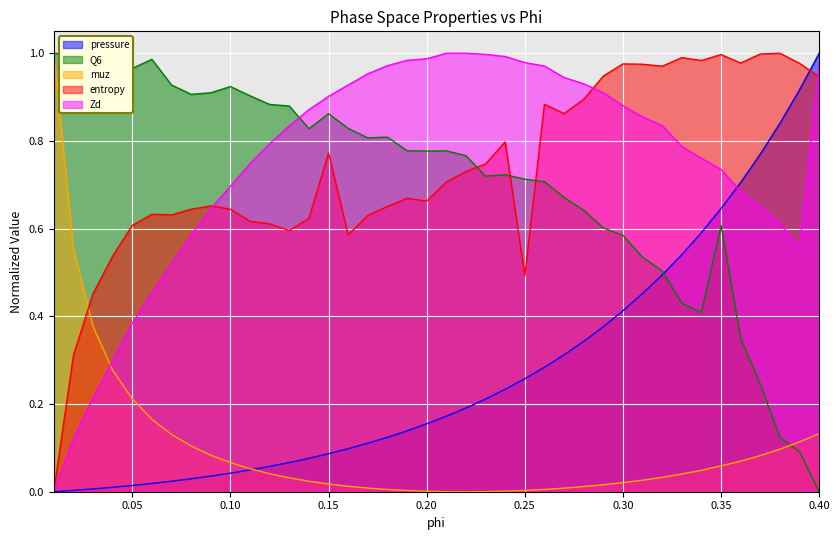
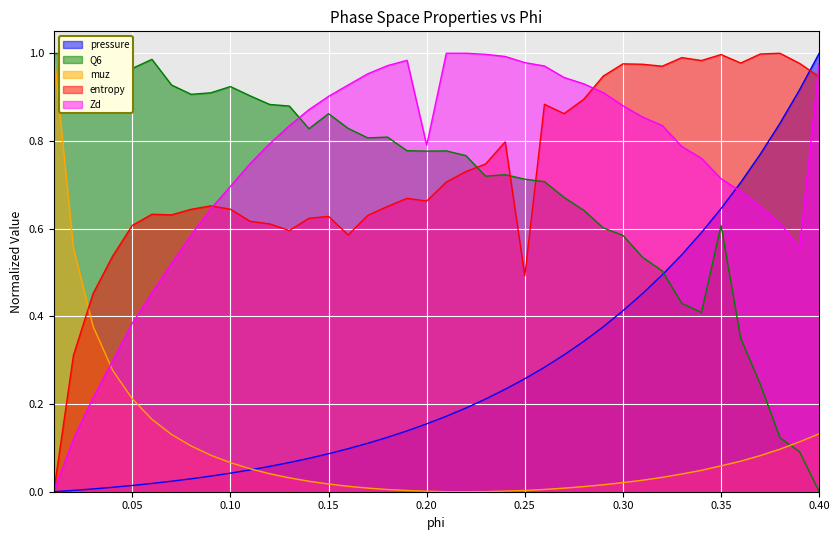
entropy, 0.15: 0.77 -> 0.63
Zd, 0.20: 0.99 -> 0.79
Zd, 0.35: 0.73 -> 0.71
